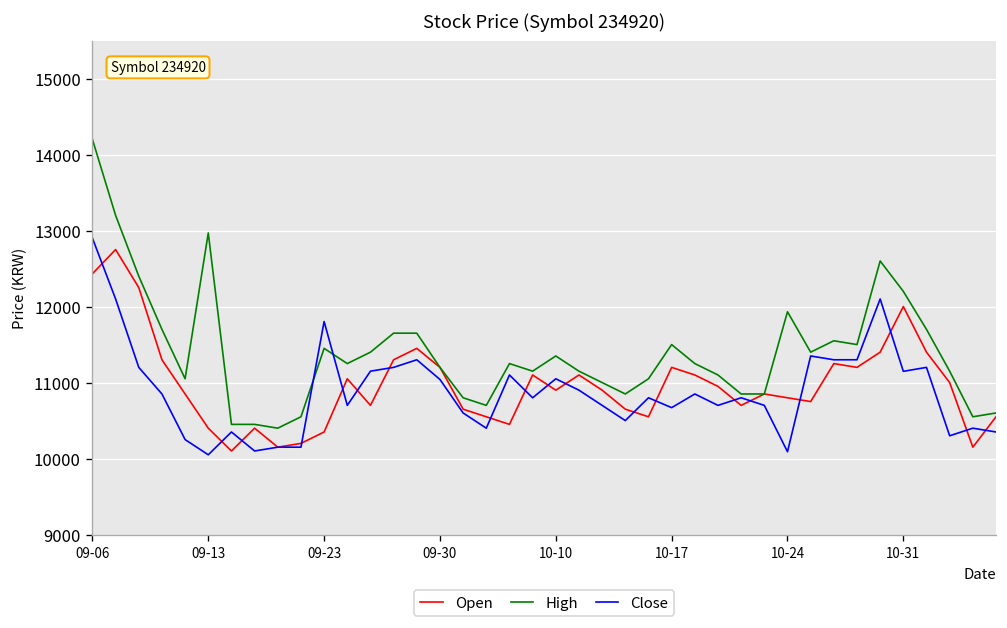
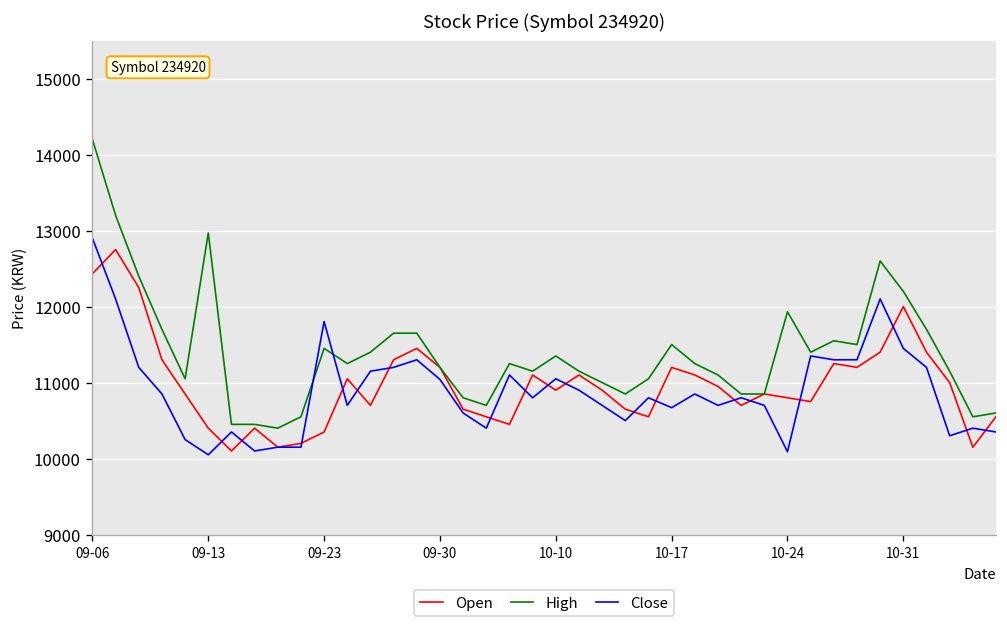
Close, 10-31: 11100 -> 11500
